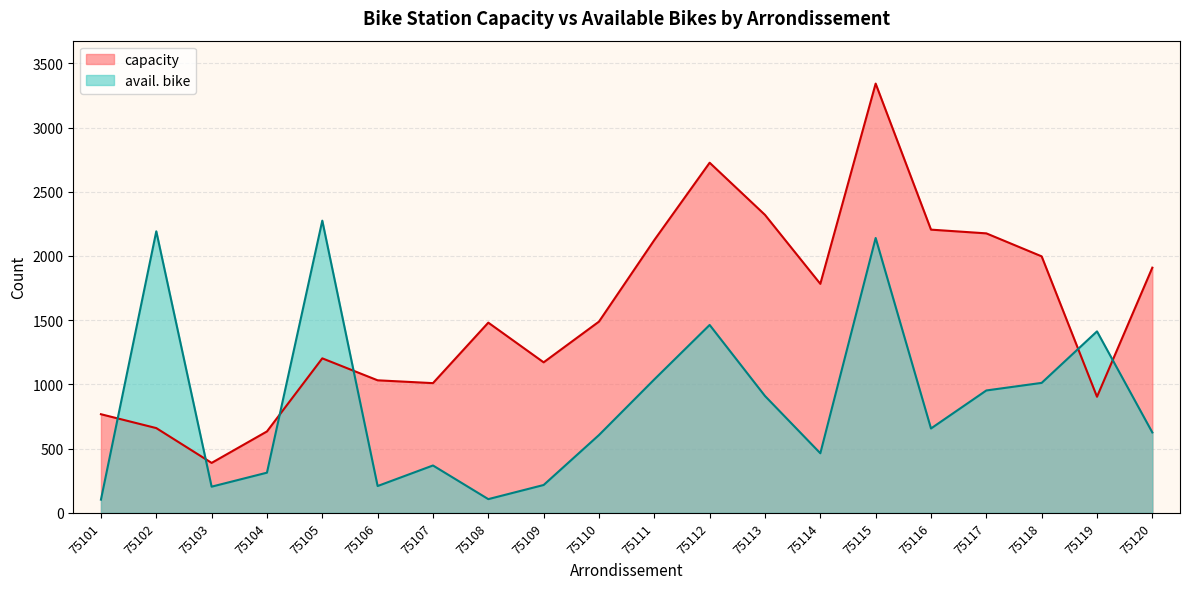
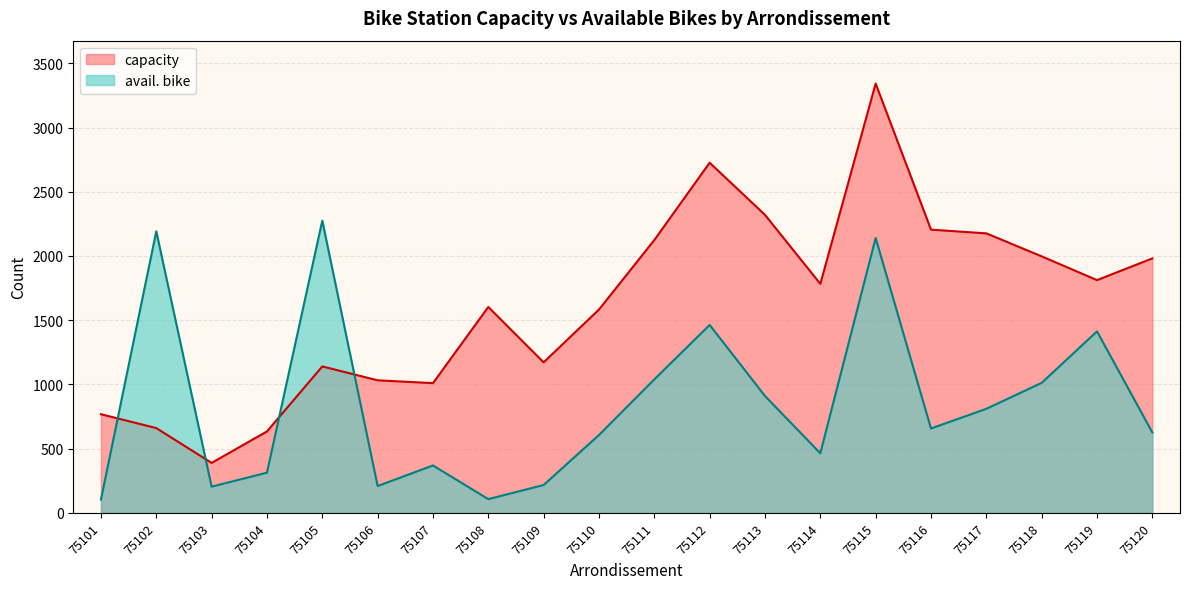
capacity, 75105: 1200 -> 1140
capacity, 75108: 1480 -> 1600
capacity, 75110: 1490 -> 1580
avail. bike, 75117: 950 -> 810
capacity, 75119: 900 -> 1810
capacity, 75120: 1910 -> 1980
